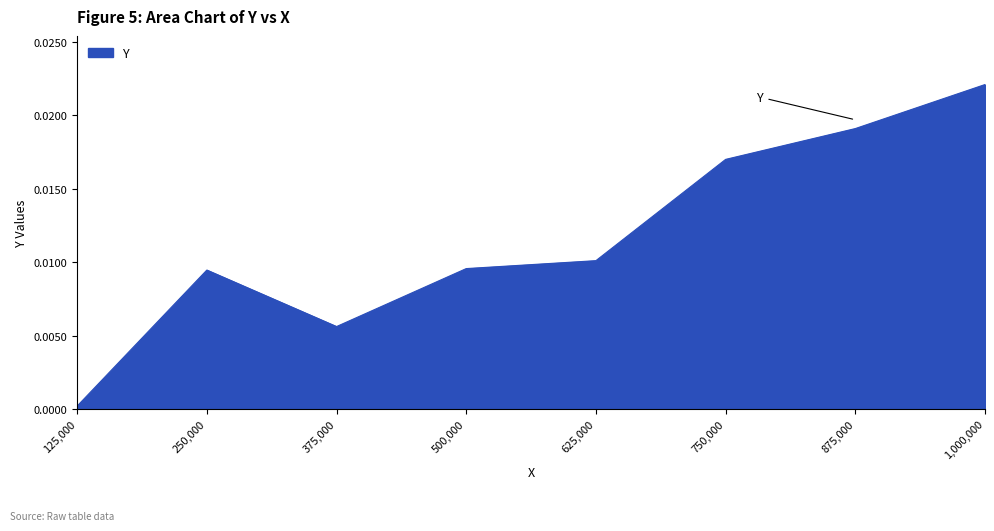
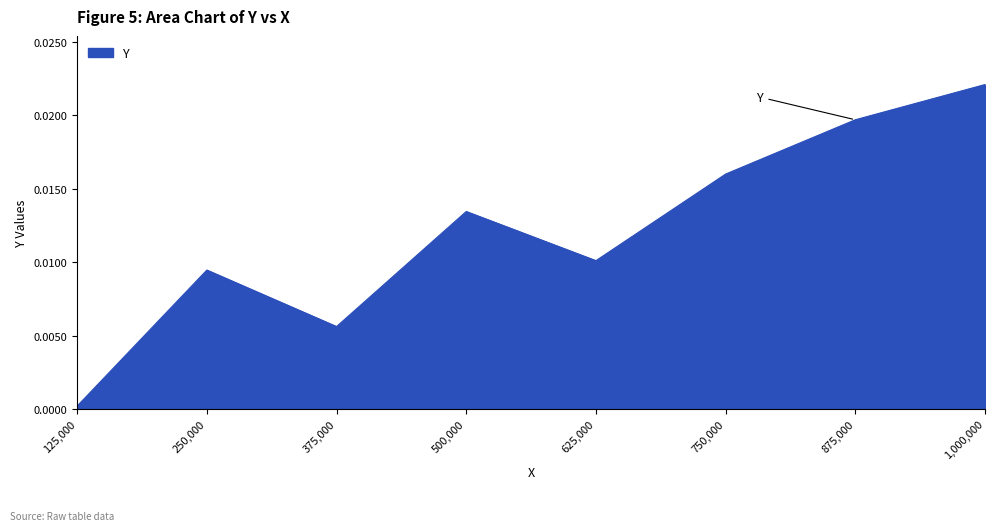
500,000: 0.0096 -> 0.0135
750,000: 0.017 -> 0.016
875,000: 0.0191 -> 0.0197
